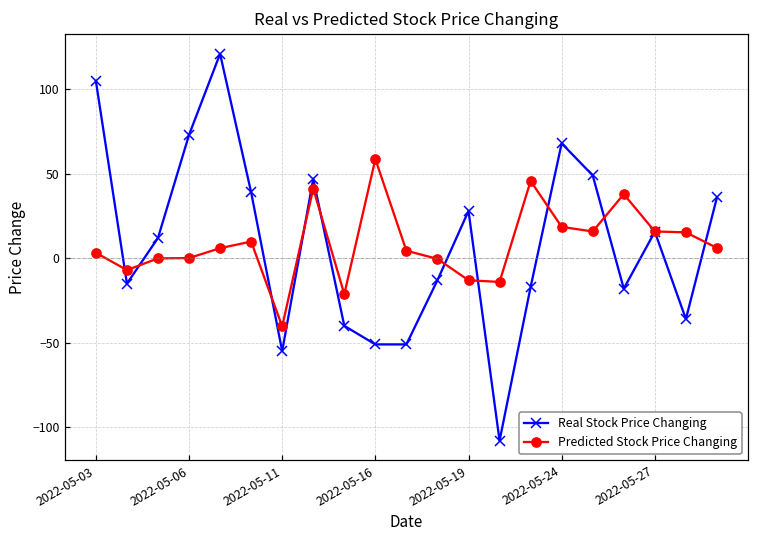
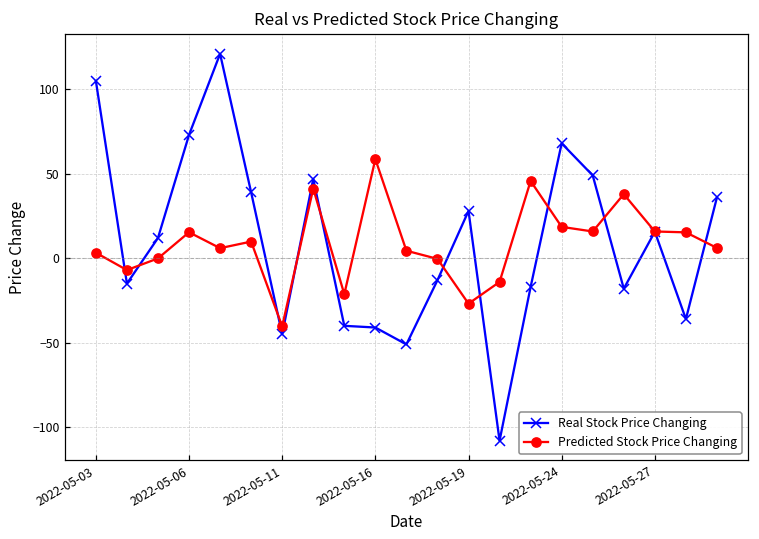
Predicted Stock Price Changing, 2022-05-06: 0 -> 15
Real Stock Price Changing, 2022-05-11: -55 -> -45
Real Stock Price Changing, 2022-05-16: -51 -> -41
Predicted Stock Price Changing, 2022-05-19: -13 -> -27
